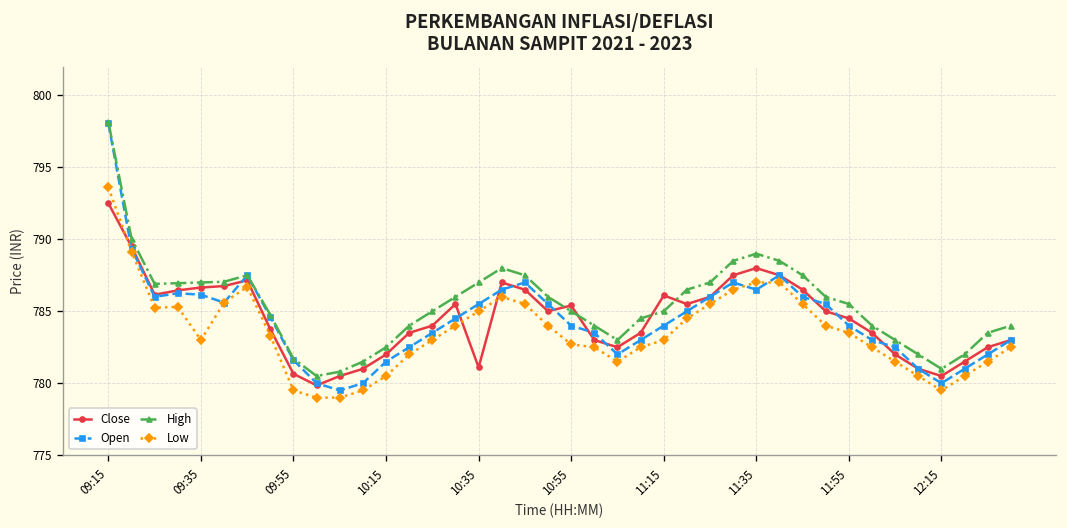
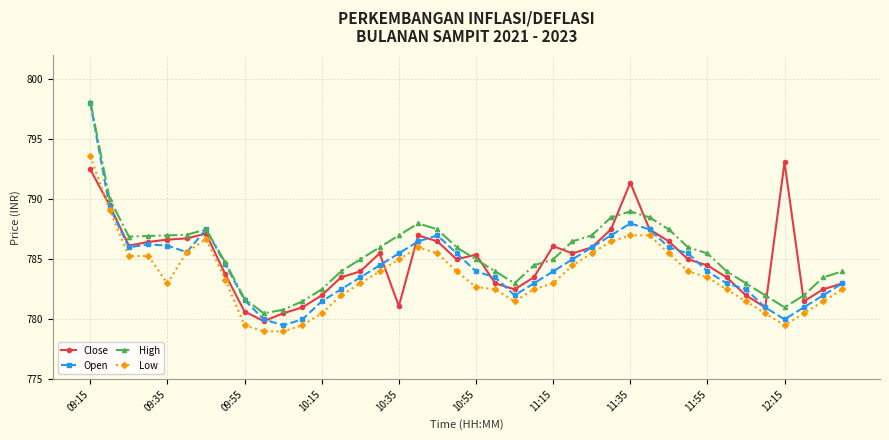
Close, 11:35: 788.0 -> 791.4
Open, 11:35: 786.5 -> 788.0
Close, 12:15: 780.5 -> 793.1
